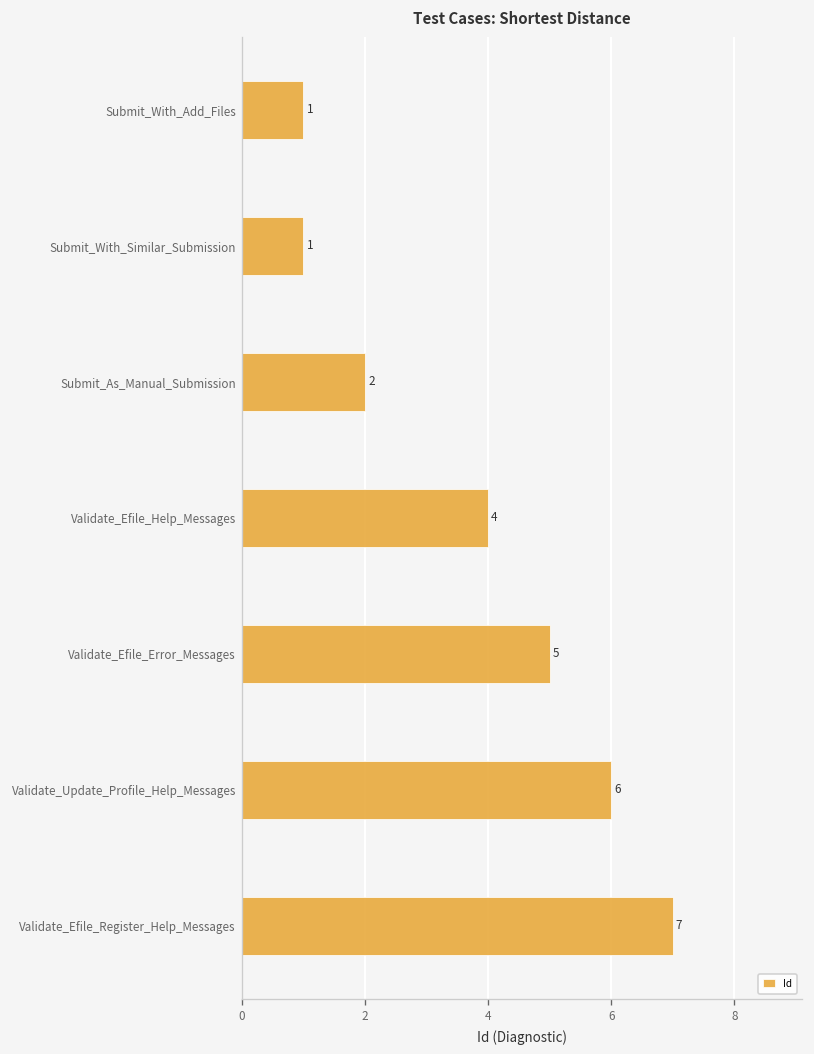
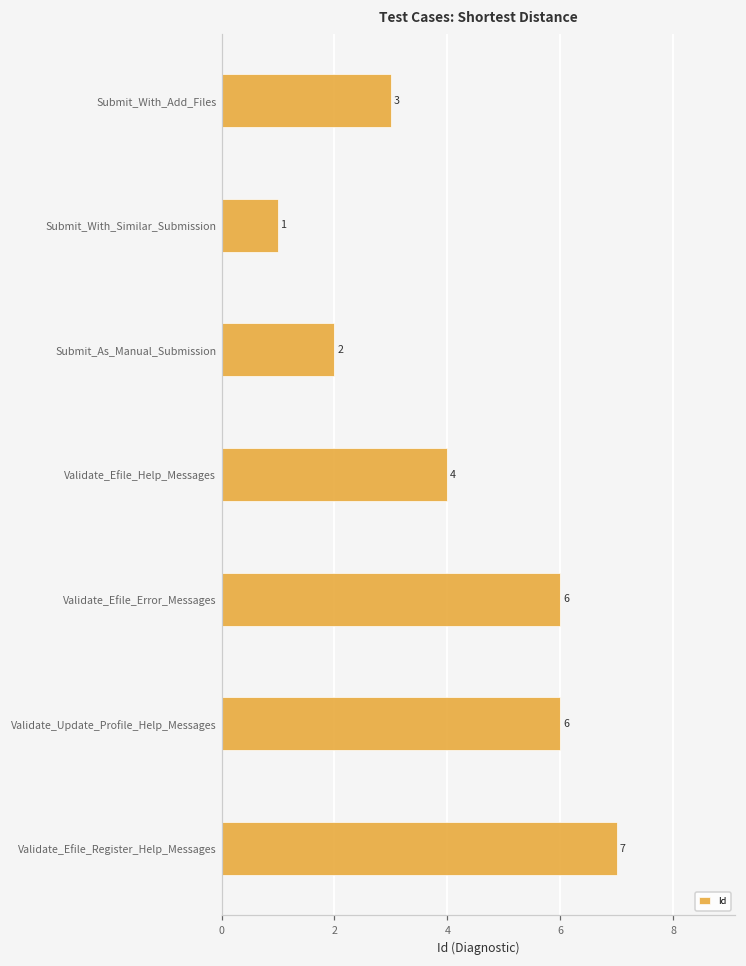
Submit_With_Add_Files: 1 -> 3
Validate_Efile_Error_Messages: 5 -> 6
